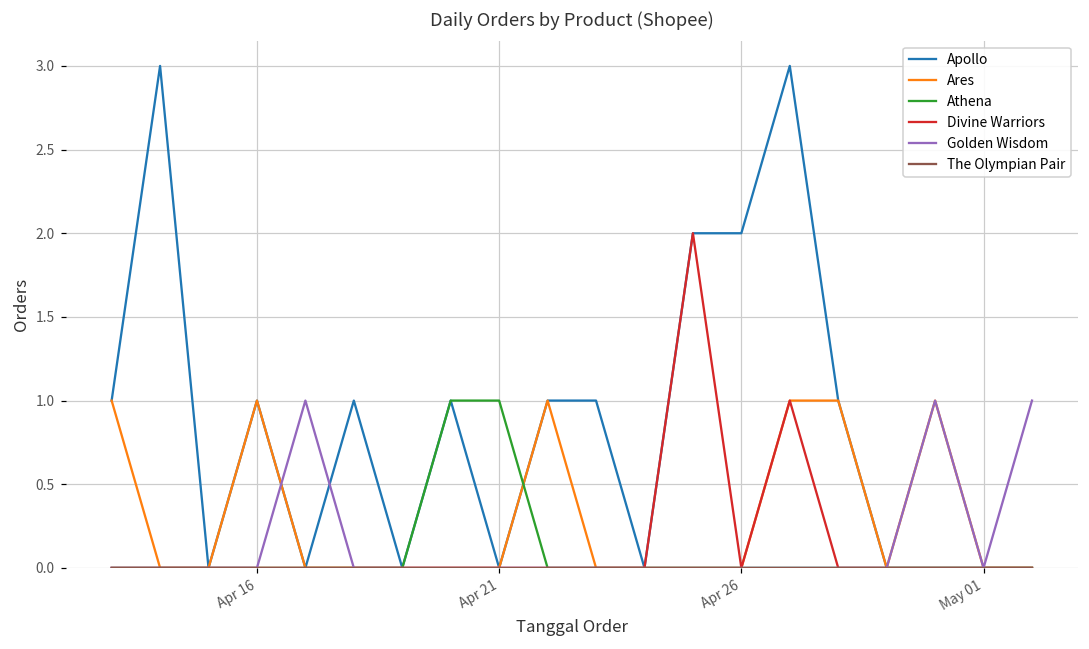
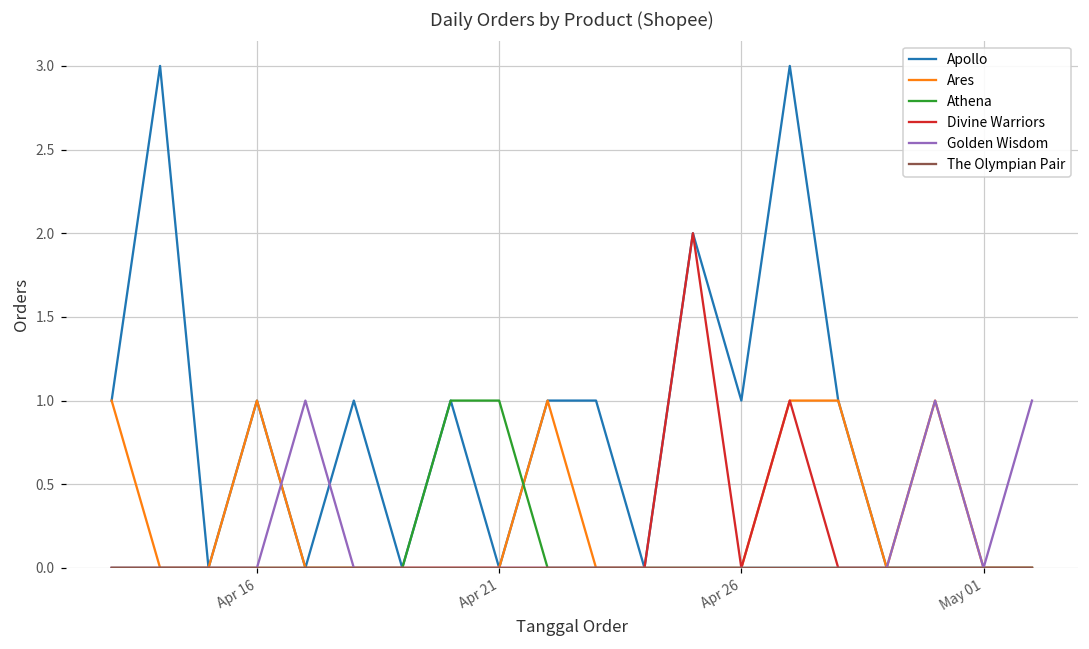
Apollo, Apr 26: 2 -> 1
